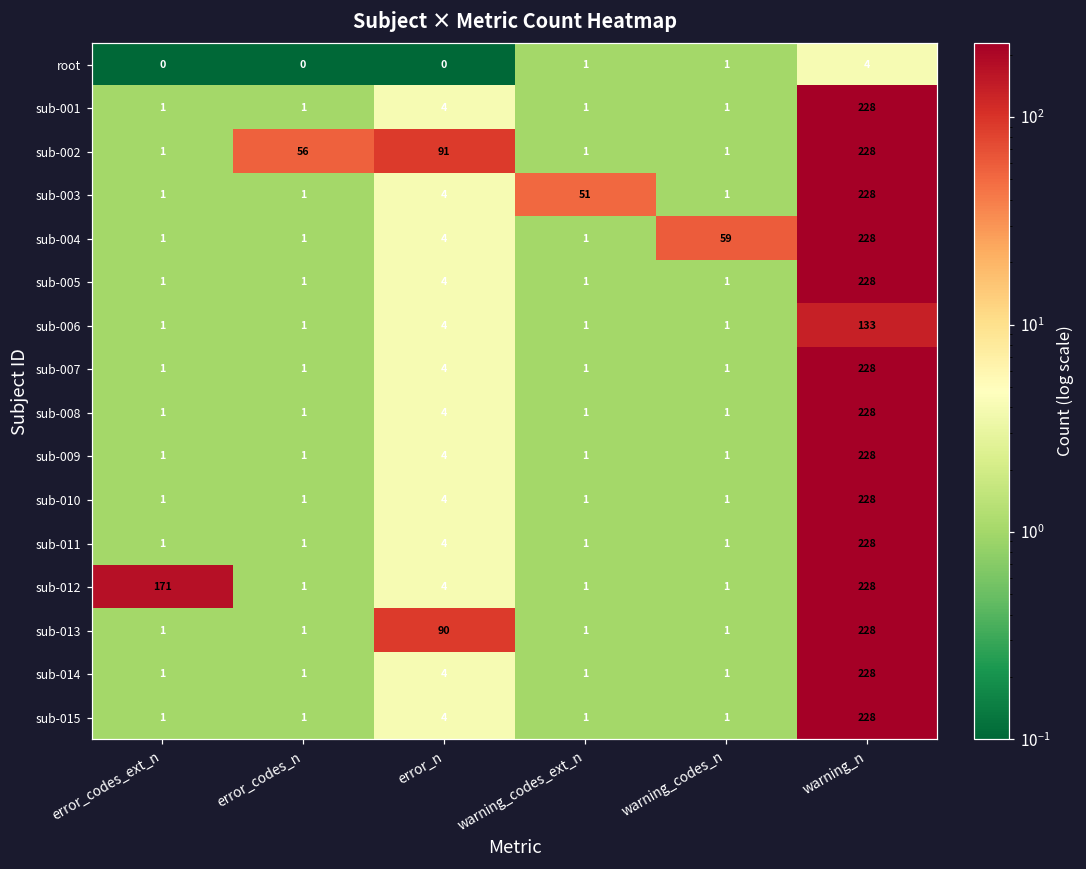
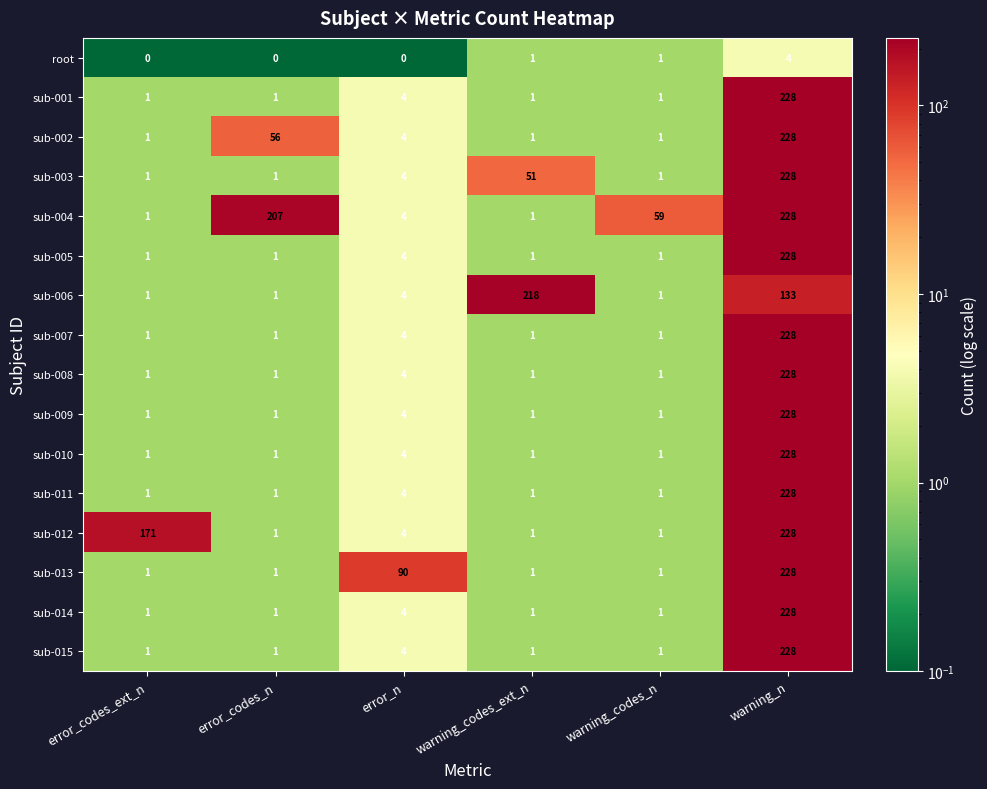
sub-002, error_n: 91 -> 4
sub-004, error_codes_n: 1 -> 207
sub-006, warning_codes_ext_n: 1 -> 218
